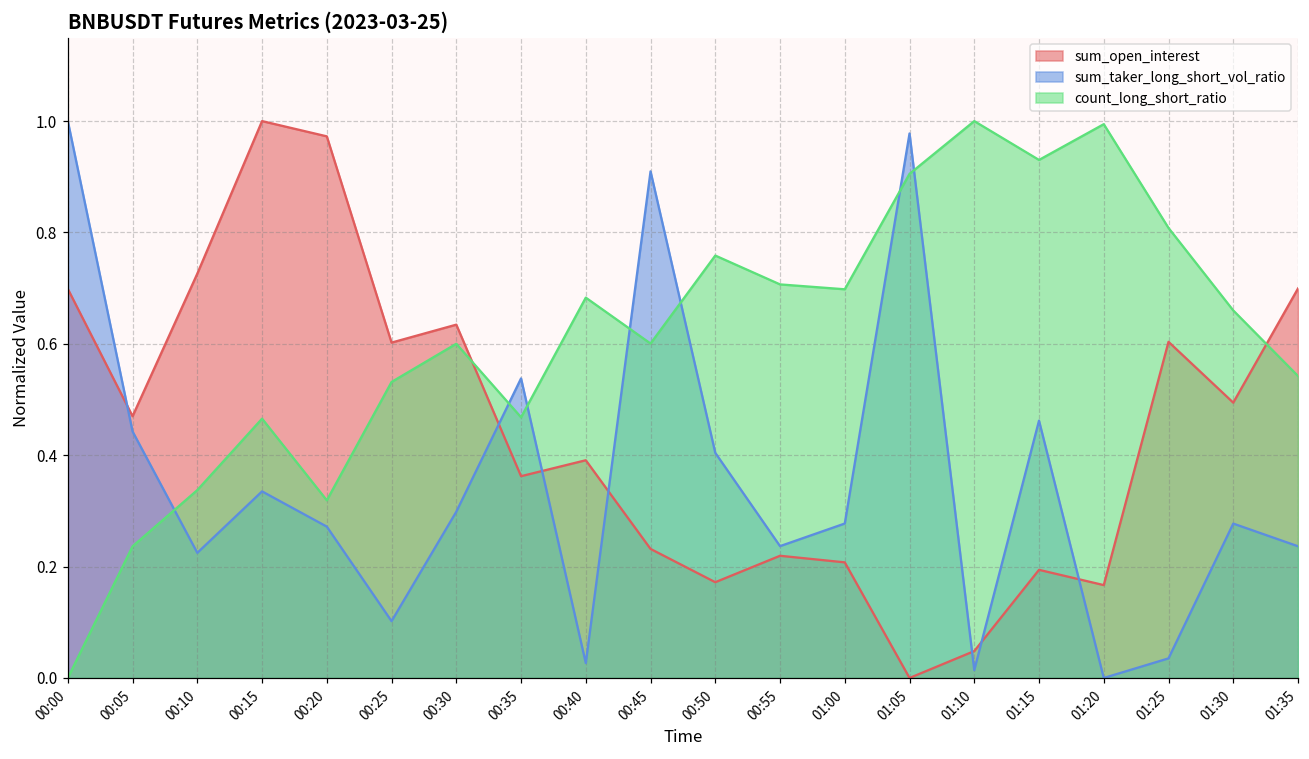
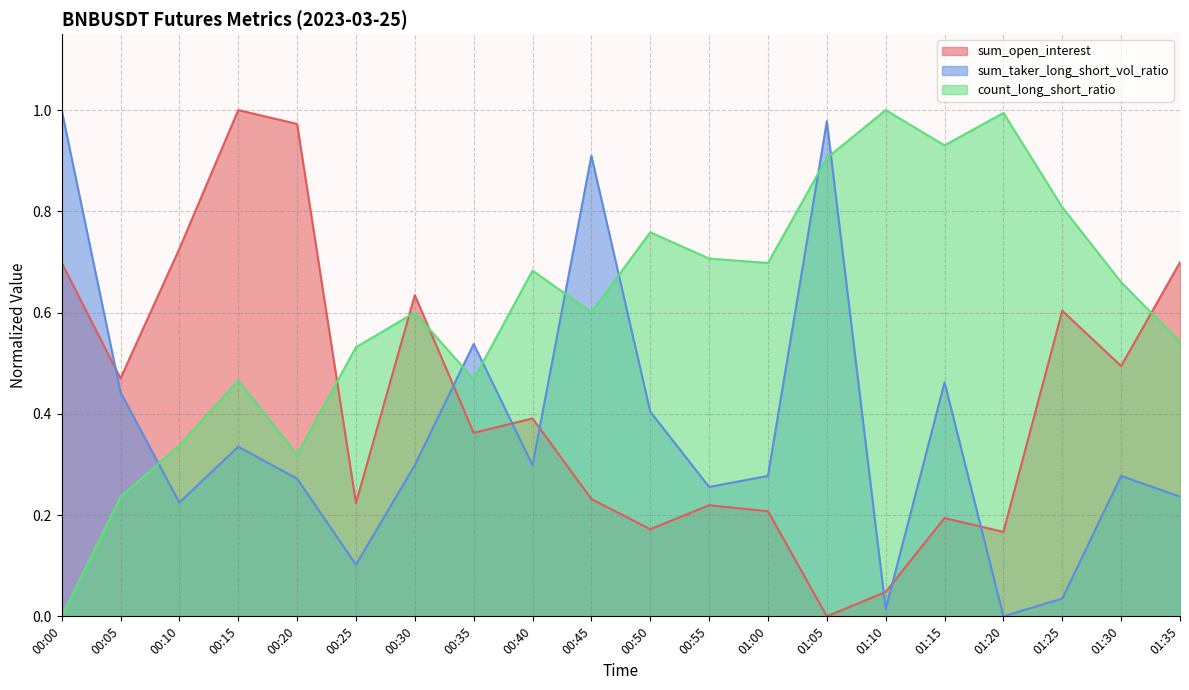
sum_open_interest, 00:25: 0.60 -> 0.22
sum_taker_long_short_vol_ratio, 00:40: 0.03 -> 0.30
sum_taker_long_short_vol_ratio, 00:55: 0.24 -> 0.26
